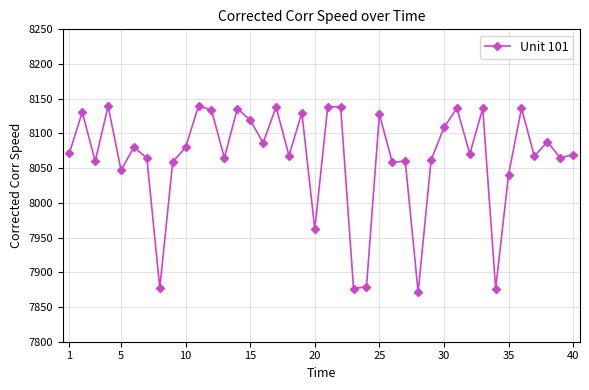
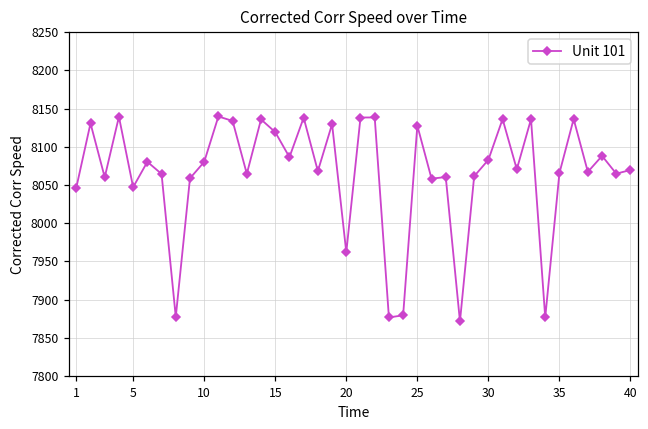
1: 8070 -> 8050
30: 8110 -> 8080
35: 8040 -> 8070
